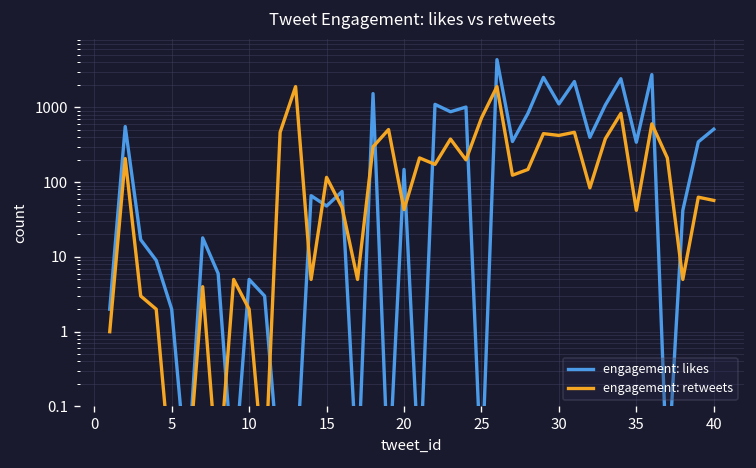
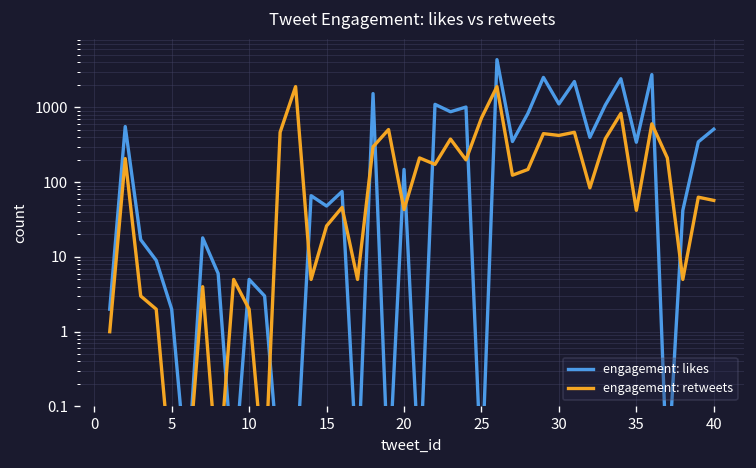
engagement: retweets, 15: 120 -> 26
